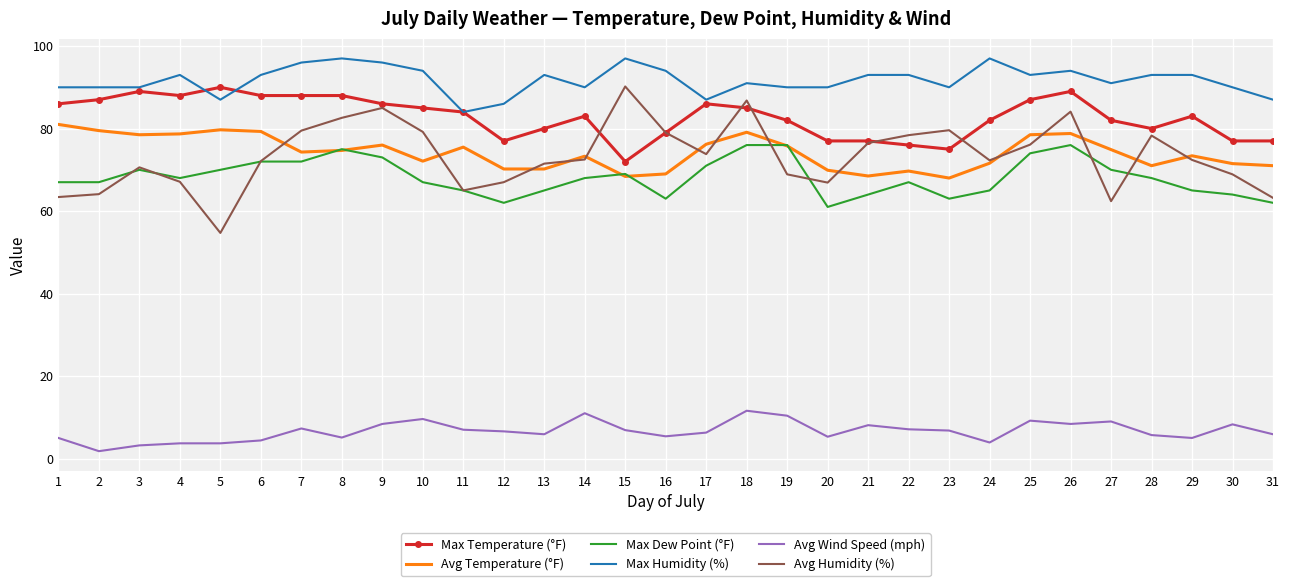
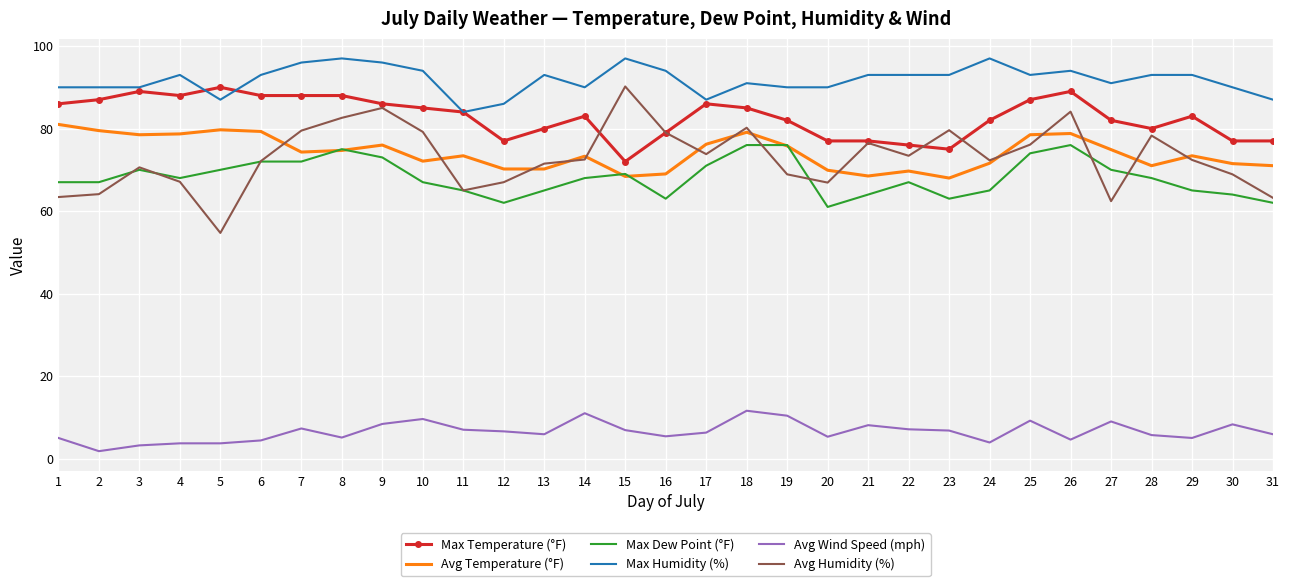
Avg Temperature (°F), 11: 76 -> 73
Avg Humidity (%), 18: 87 -> 80
Avg Humidity (%), 22: 78 -> 73
Max Humidity (%), 23: 90 -> 93
Avg Wind Speed (mph), 26: 8 -> 5
